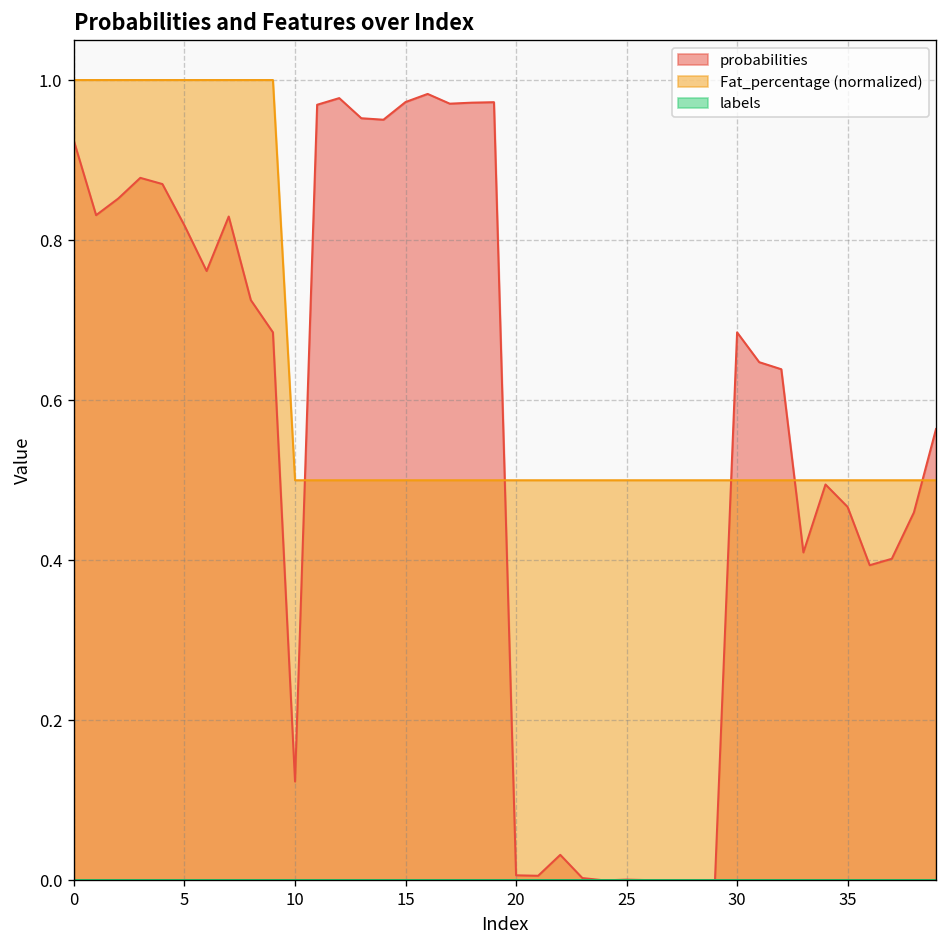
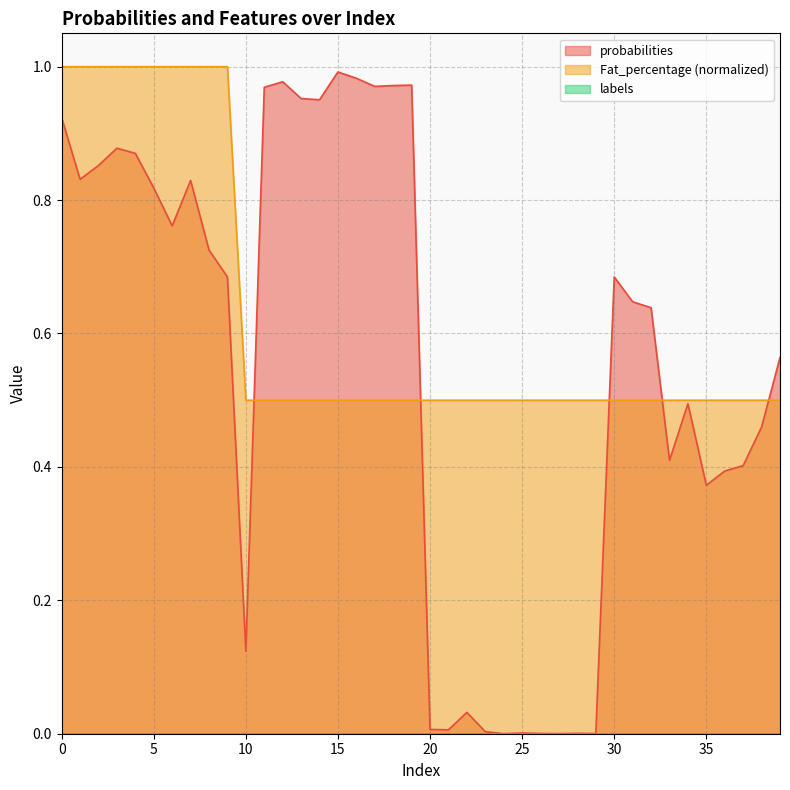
probabilities, 15: 0.97 -> 0.99
probabilities, 35: 0.47 -> 0.37
